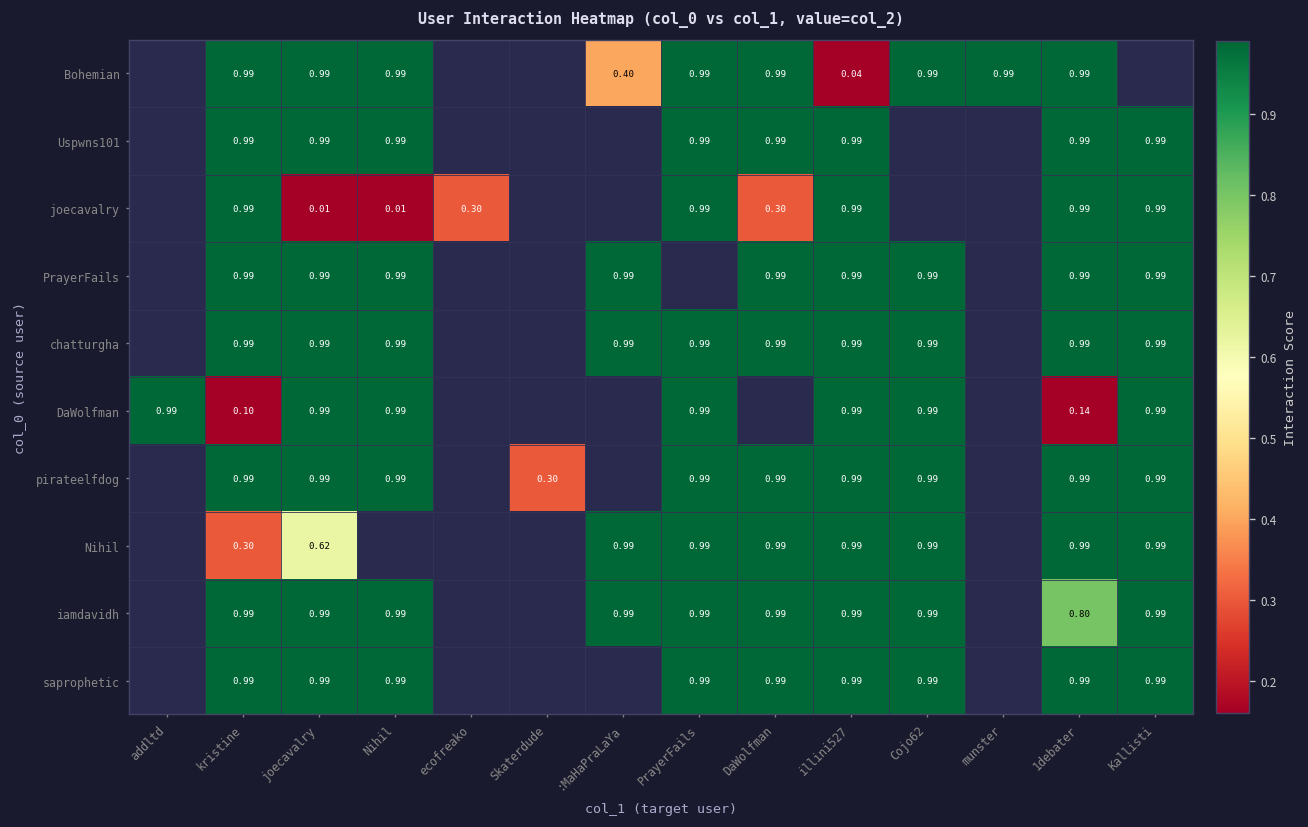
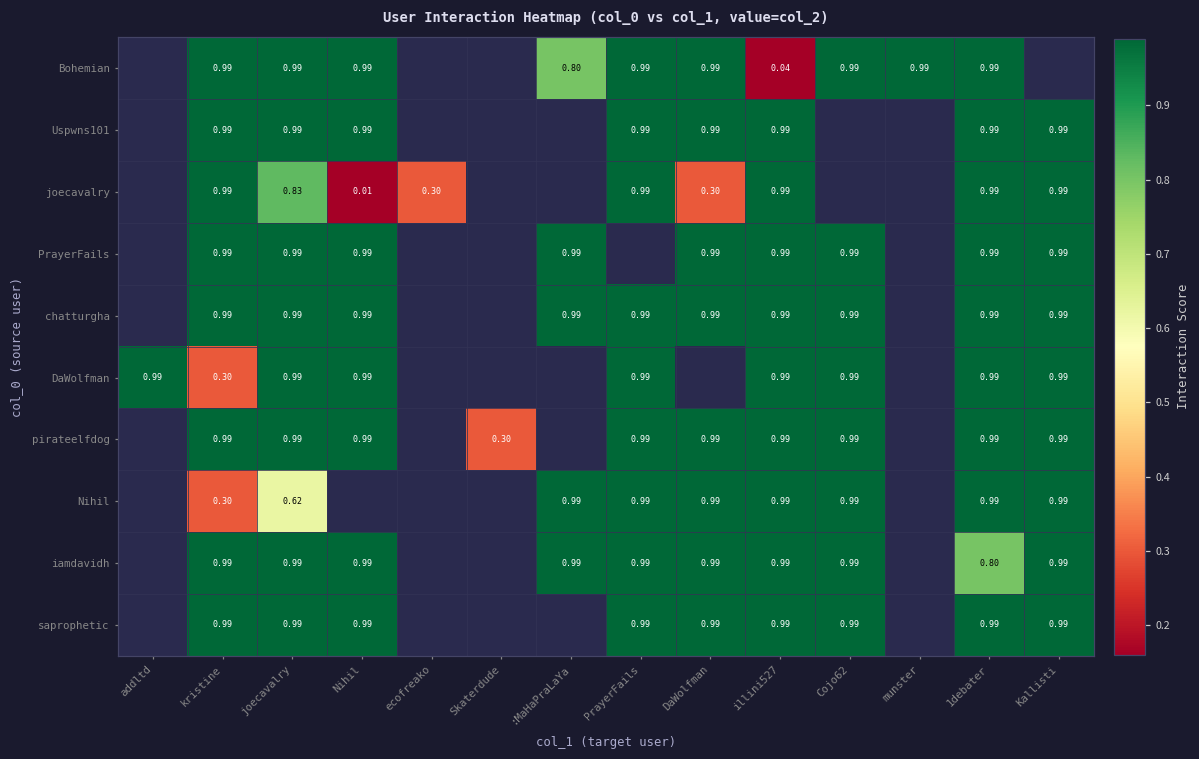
Bohemian, :MaHaPraLaYa: 0.40 -> 0.80
joecavalry, joecavalry: 0.01 -> 0.83
DaWolfman, kristine: 0.10 -> 0.30
DaWolfman, 1debater: 0.14 -> 0.99
